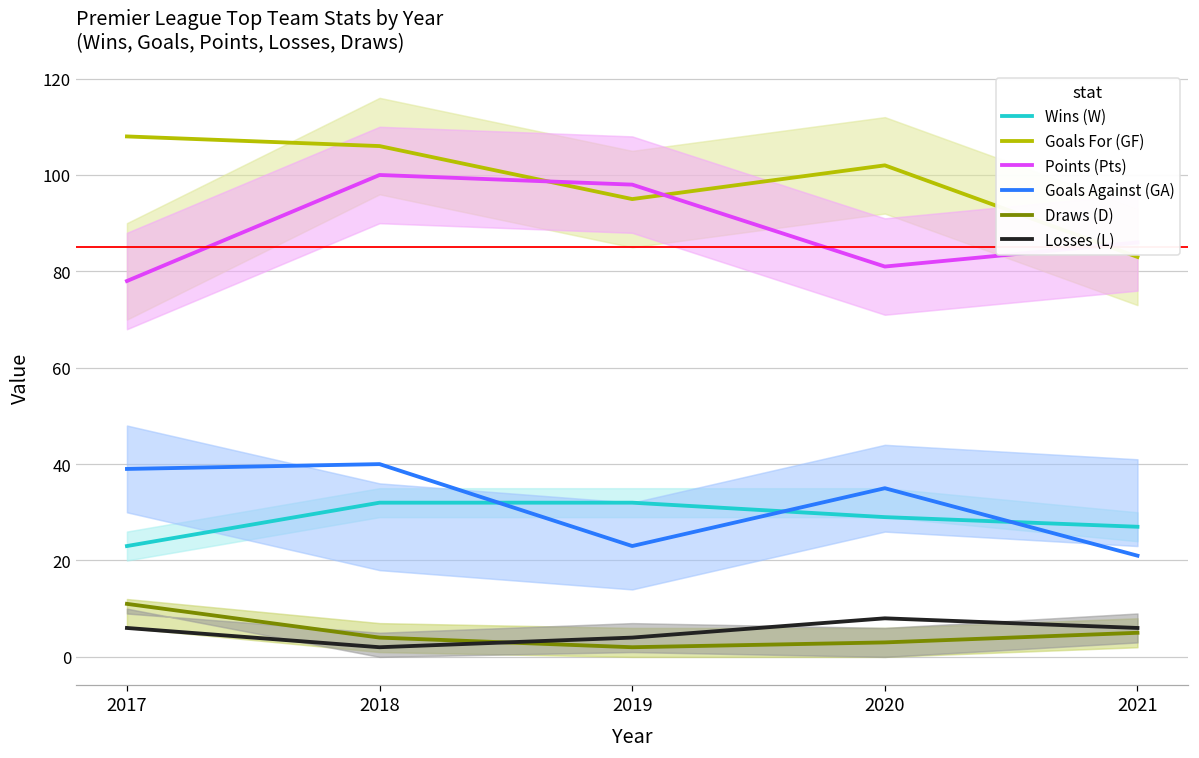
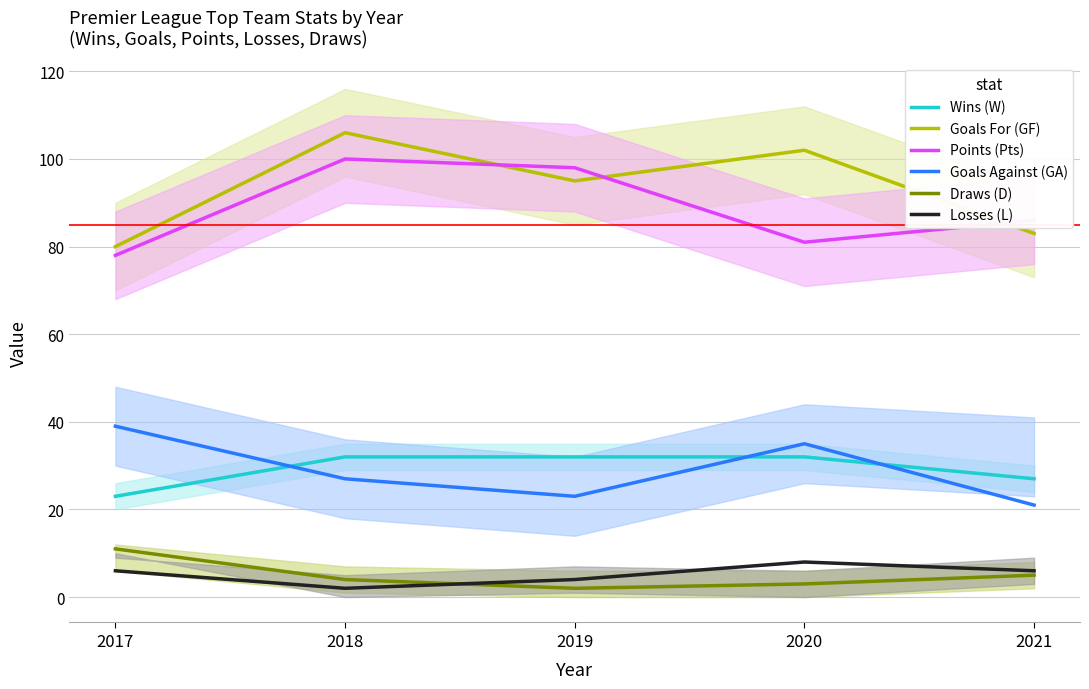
Goals For (GF), 2017: 108 -> 80
Goals Against (GA), 2018: 40 -> 27
Wins (W), 2020: 29 -> 32
